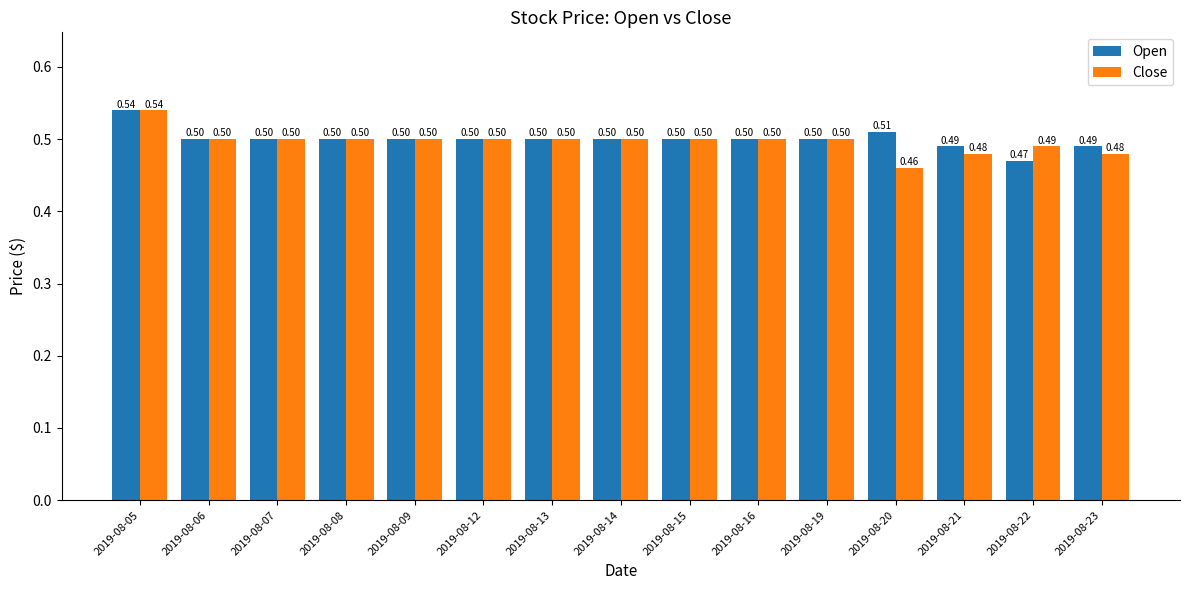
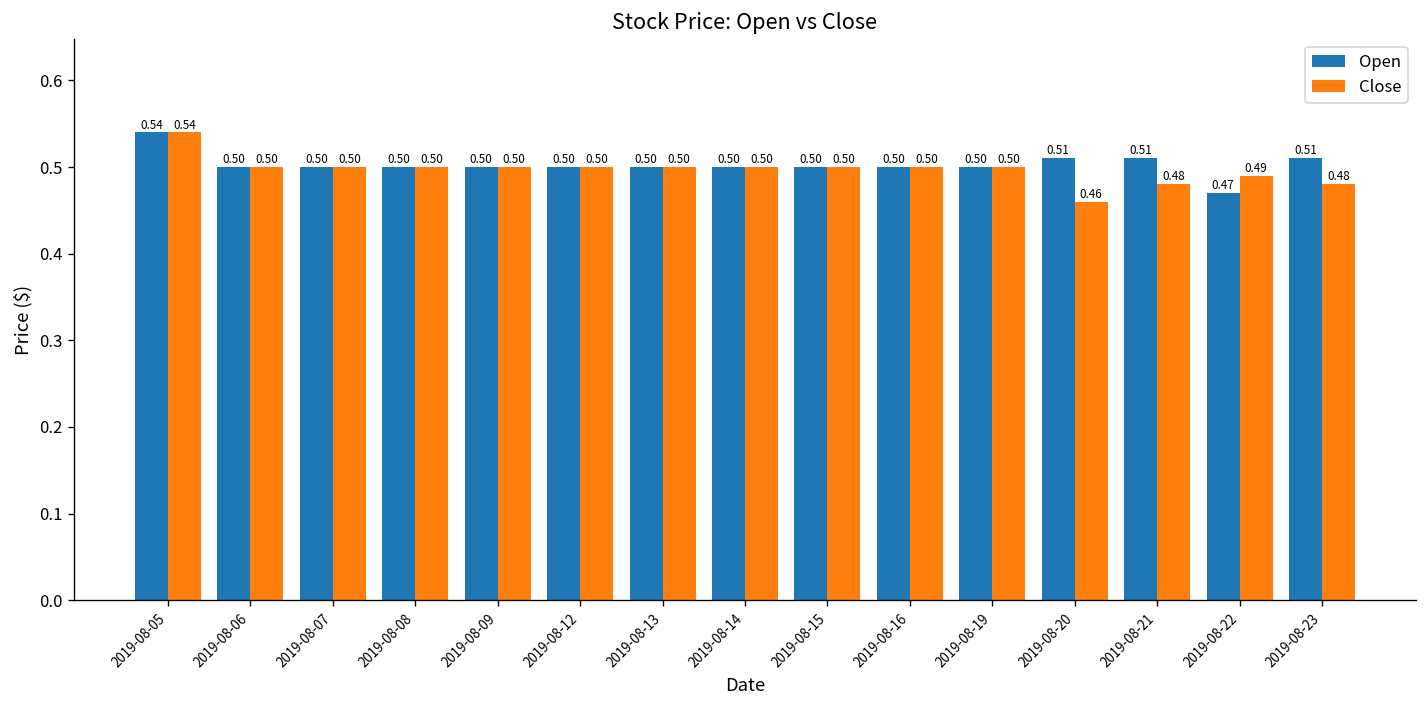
Open, 2019-08-21: 0.49 -> 0.51
Open, 2019-08-23: 0.49 -> 0.51
